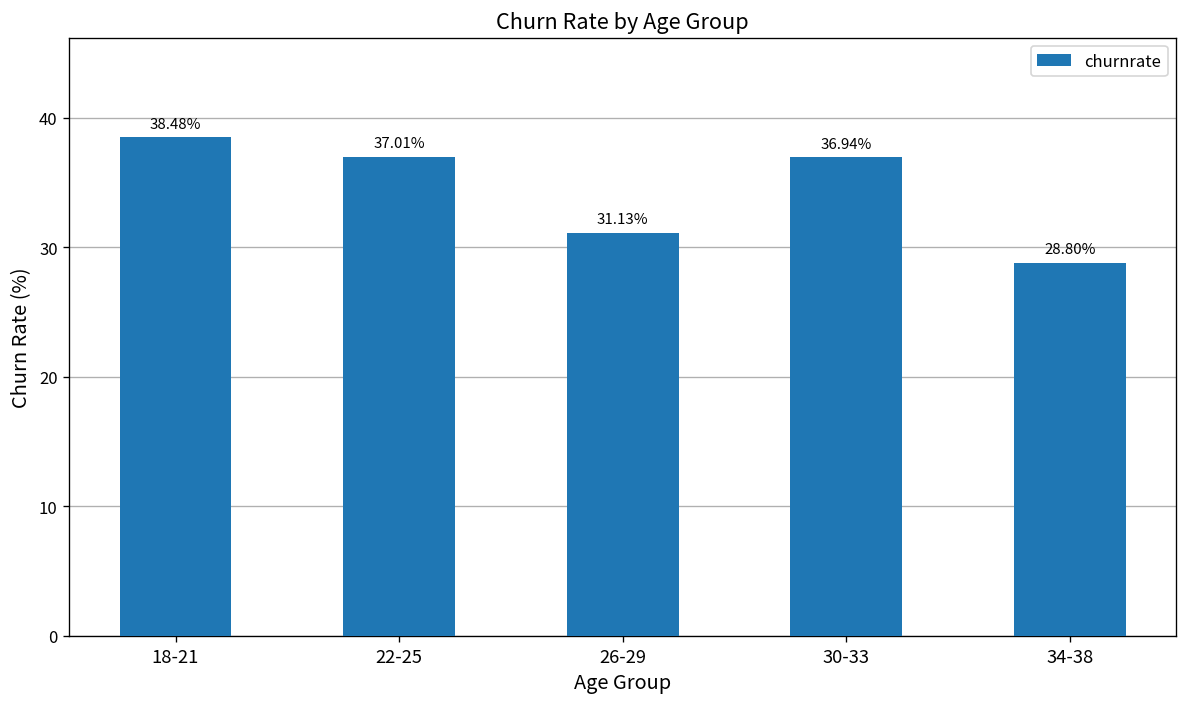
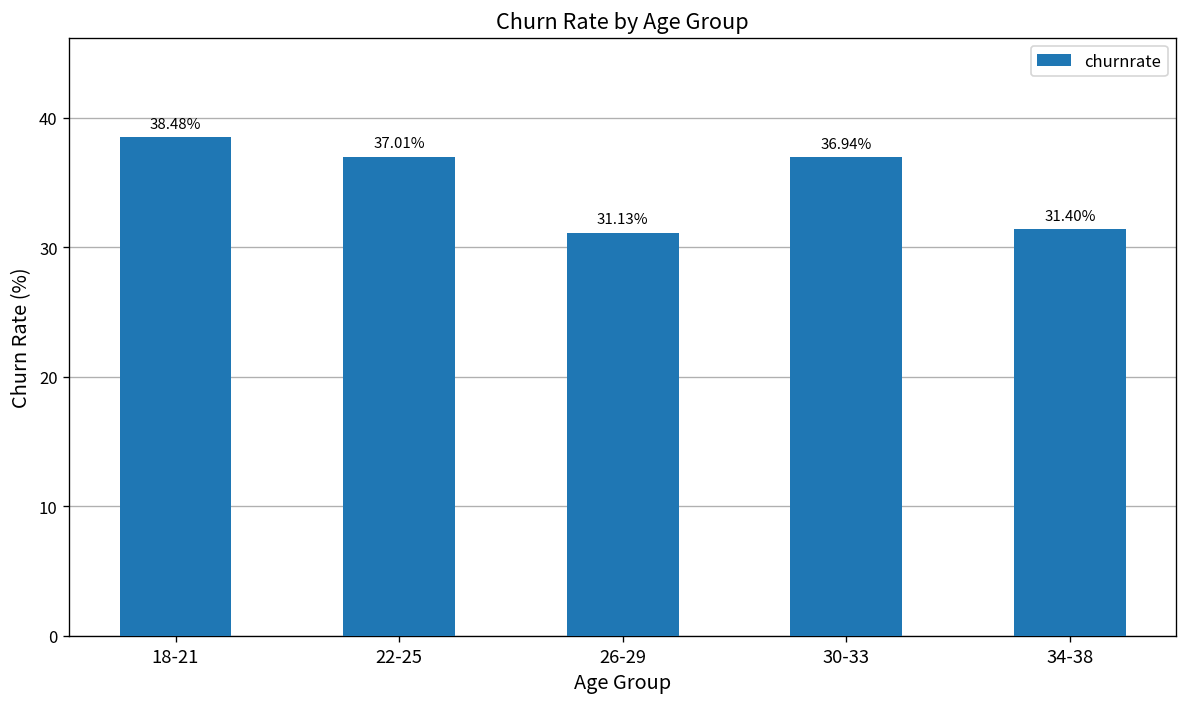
34-38: 28.80% -> 31.40%
